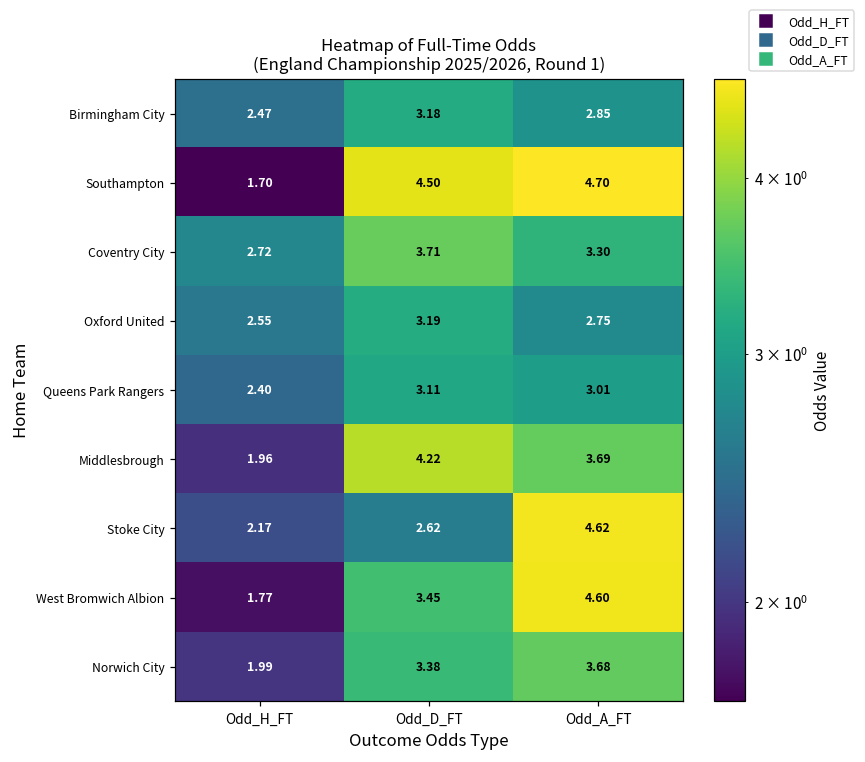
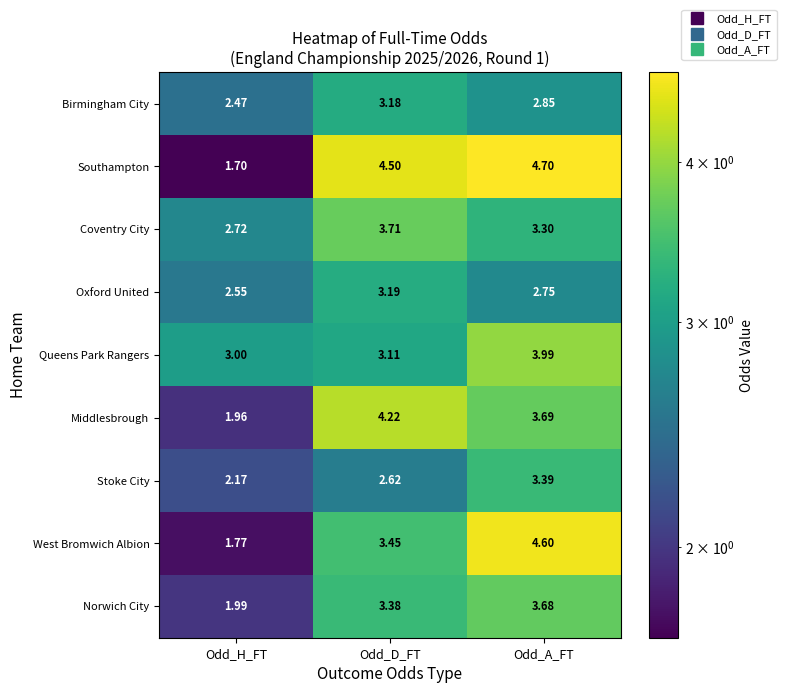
Queens Park Rangers, Odd_H_FT: 2.40 -> 3.00
Queens Park Rangers, Odd_A_FT: 3.01 -> 3.99
Stoke City, Odd_A_FT: 4.62 -> 3.39
